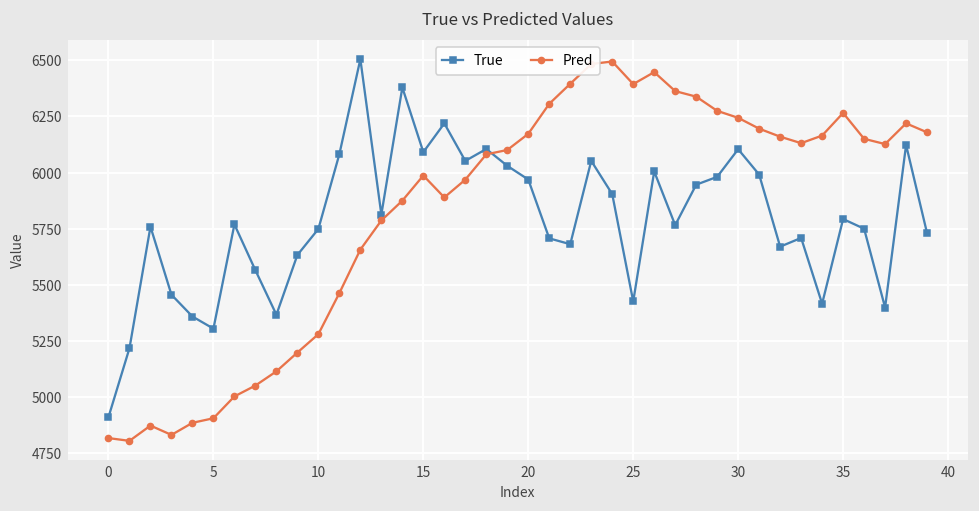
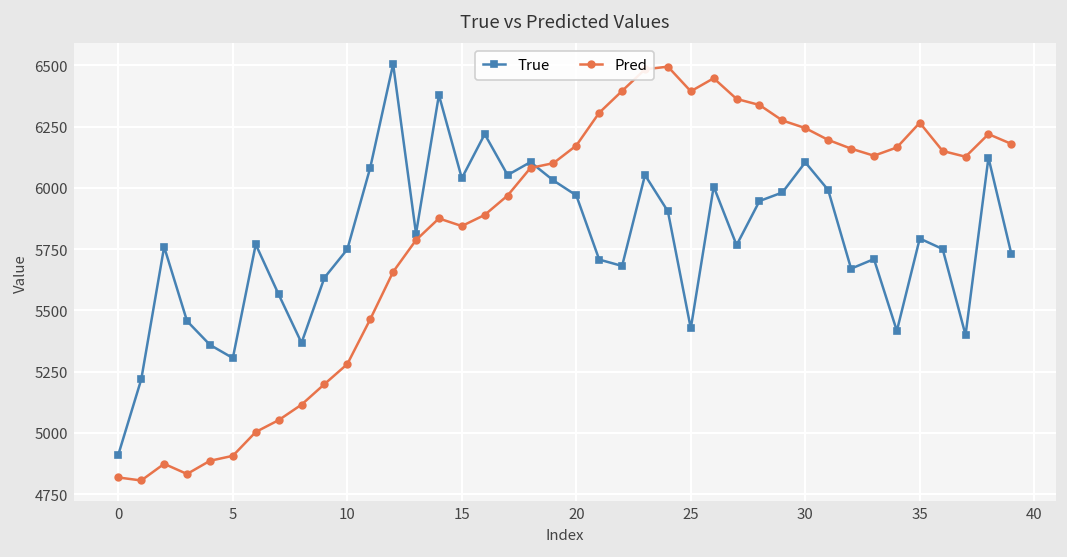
True, 15: 6090 -> 6040
Pred, 15: 5990 -> 5840
